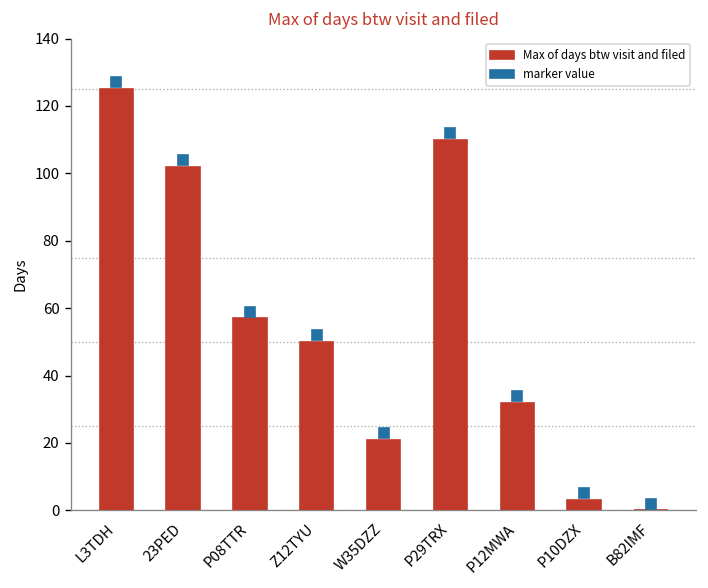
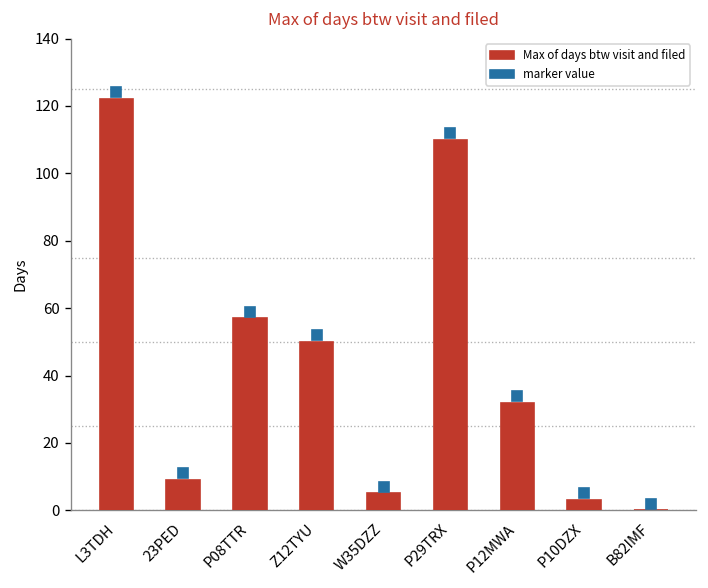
Max of days btw visit and filed, L3TDH: 125 -> 122
Max of days btw visit and filed, 23PED: 102 -> 9
Max of days btw visit and filed, W35DZZ: 21 -> 5
